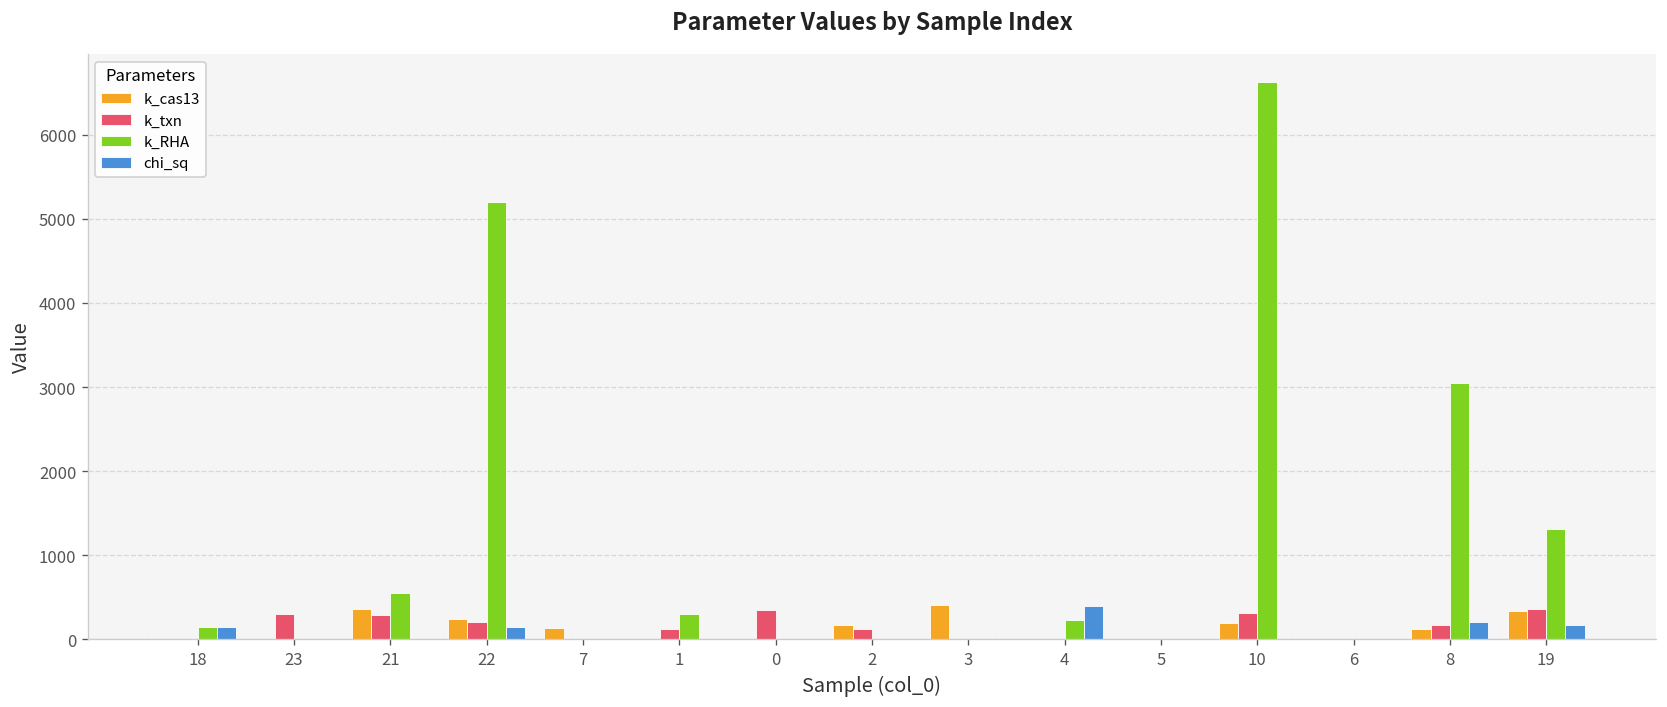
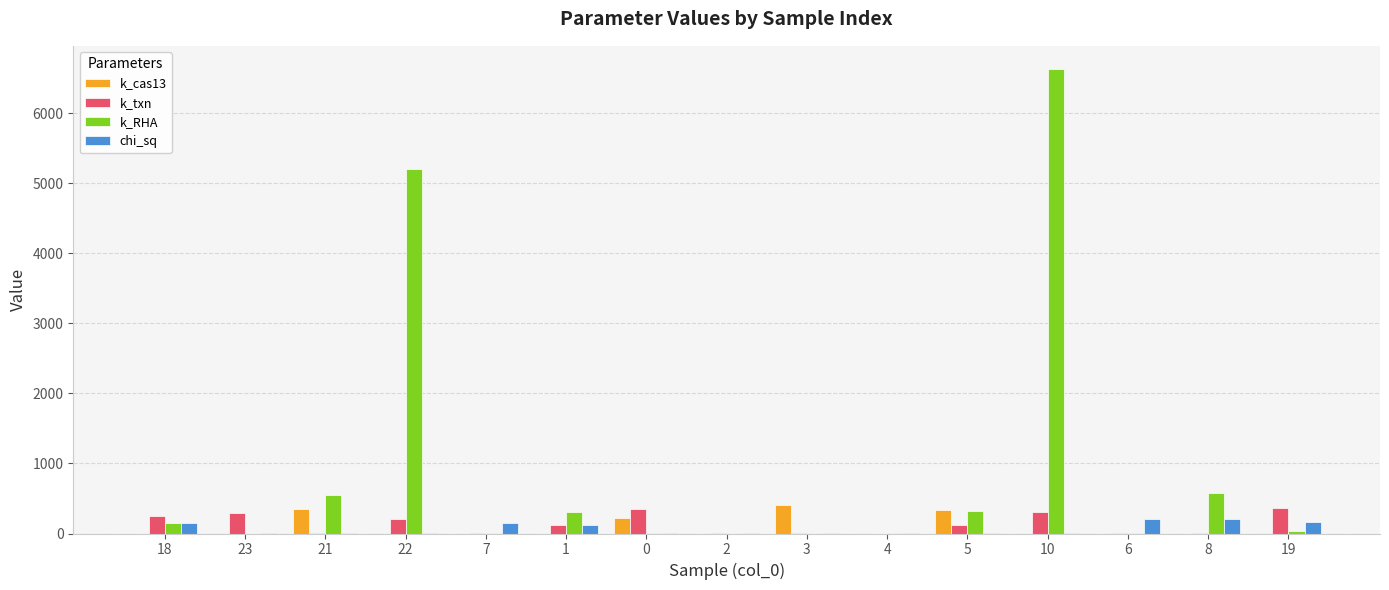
k_txn, 18: 0 -> 300
k_txn, 21: 300 -> 0
k_cas13, 22: 200 -> 0
chi_sq, 22: 100 -> 0
k_cas13, 7: 100 -> 0
chi_sq, 7: 0 -> 100
chi_sq, 1: 0 -> 100
k_cas13, 0: 0 -> 200
k_cas13, 2: 200 -> 0
k_txn, 2: 100 -> 0
k_RHA, 4: 200 -> 0
chi_sq, 4: 400 -> 0
k_cas13, 5: 0 -> 300
k_txn, 5: 0 -> 100
k_RHA, 5: 0 -> 300
k_cas13, 10: 200 -> 0
chi_sq, 6: 0 -> 200
k_cas13, 8: 100 -> 0
k_txn, 8: 200 -> 0
k_RHA, 8: 3000 -> 600
k_cas13, 19: 300 -> 0
k_RHA, 19: 1300 -> 0
